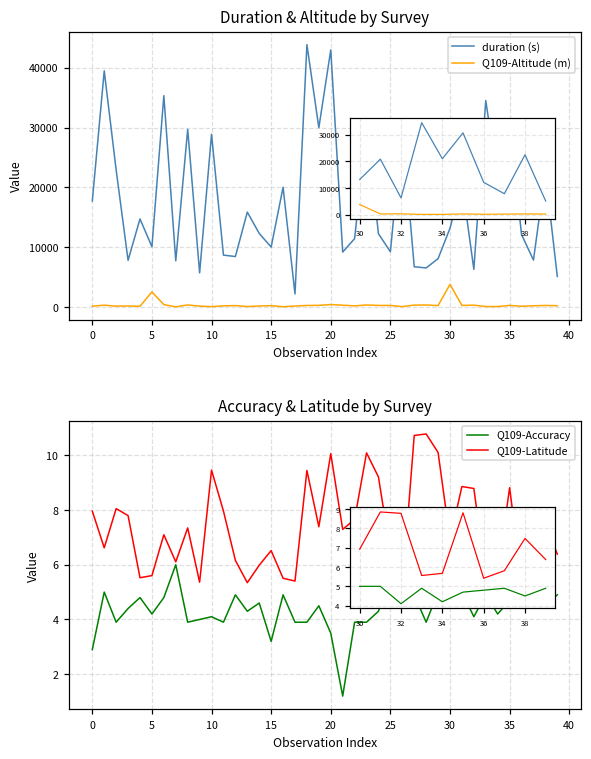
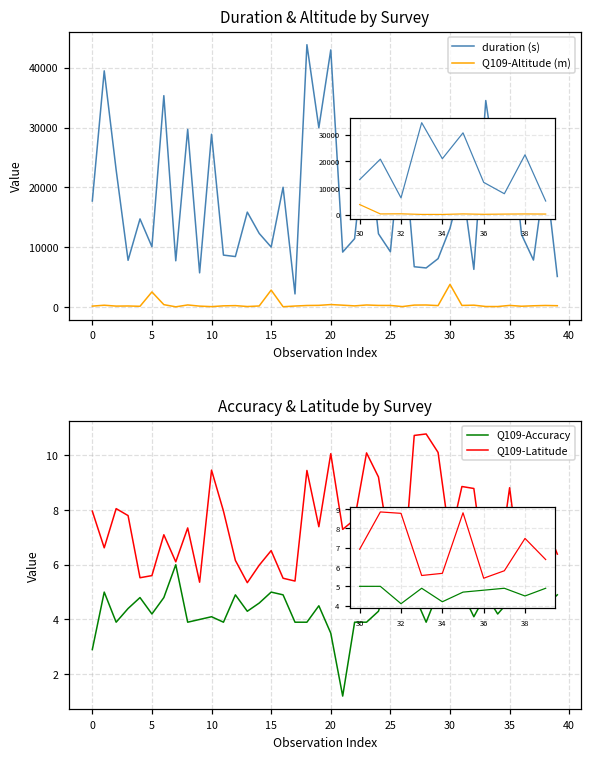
Duration & Altitude by Survey, Q109-Altitude (m), 15: 0 -> 3000
Accuracy & Latitude by Survey, Q109-Accuracy, 15: 3.2 -> 5.0
